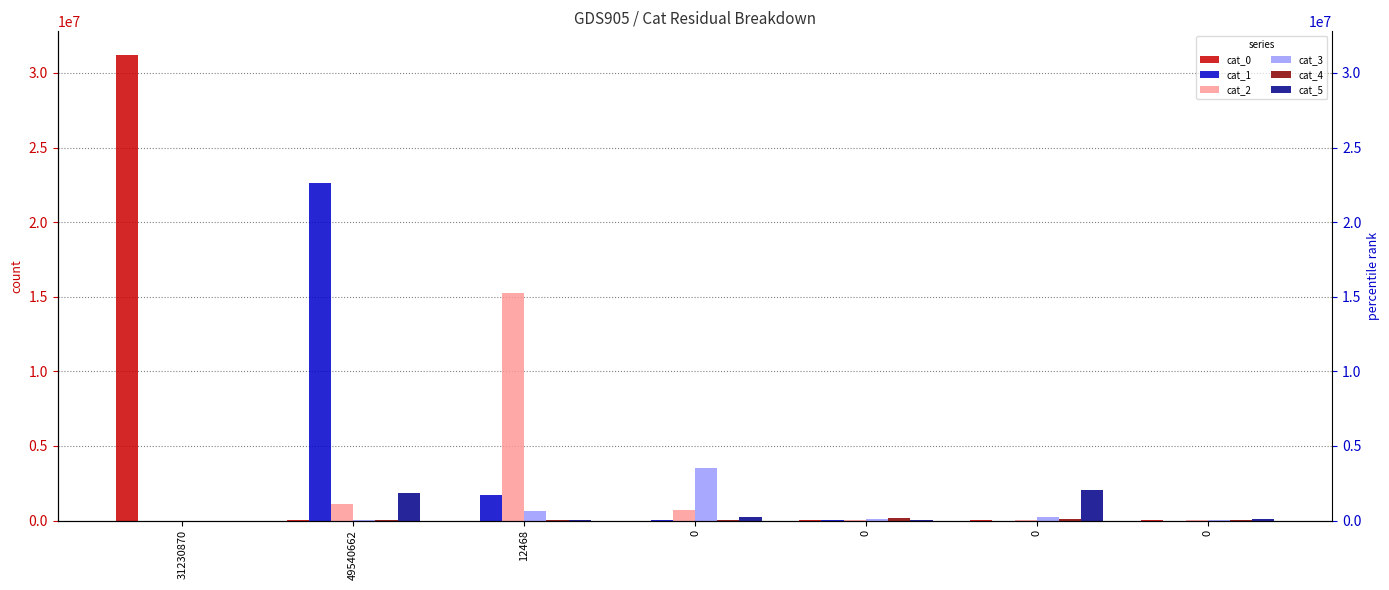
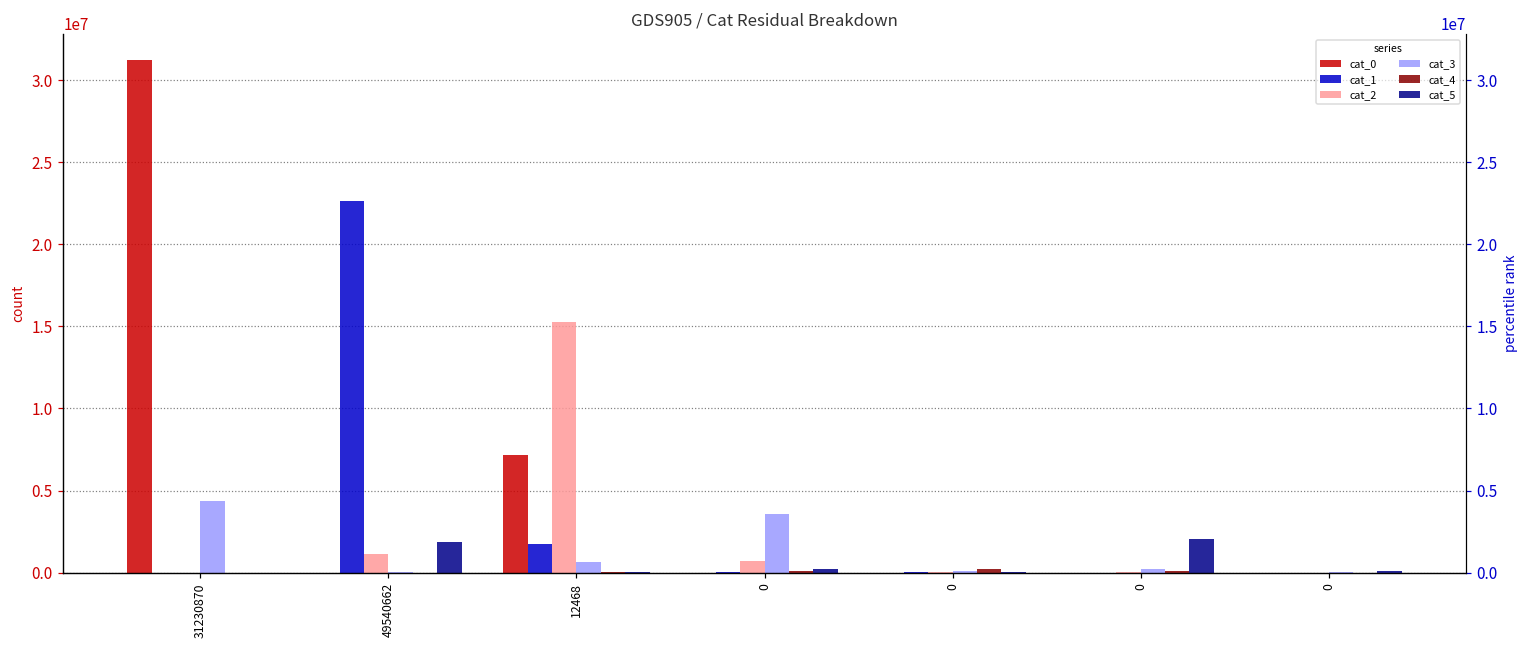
cat_3, 31230870: 0 -> 4400000
cat_0, 12468: 0 -> 7200000
